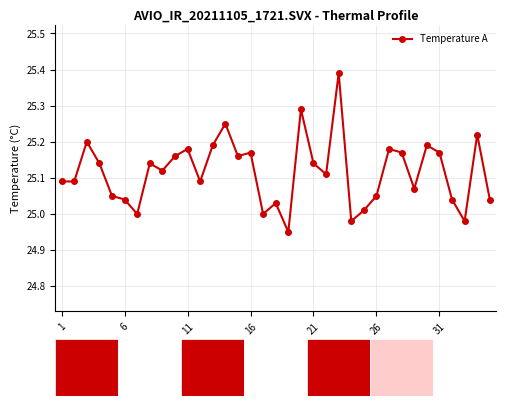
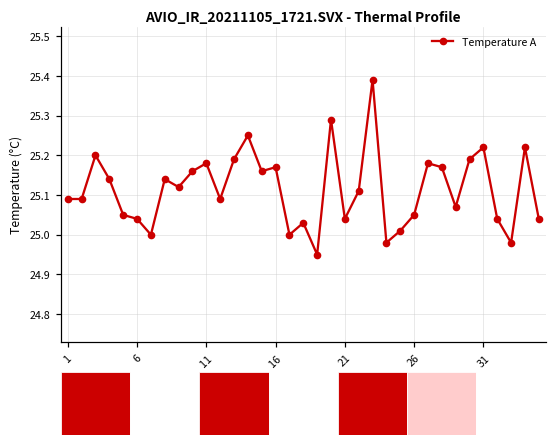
AVIO_IR_20211105_1721.SVX - Thermal Profile, 21: 25.14 -> 25.04
AVIO_IR_20211105_1721.SVX - Thermal Profile, 31: 25.17 -> 25.22
